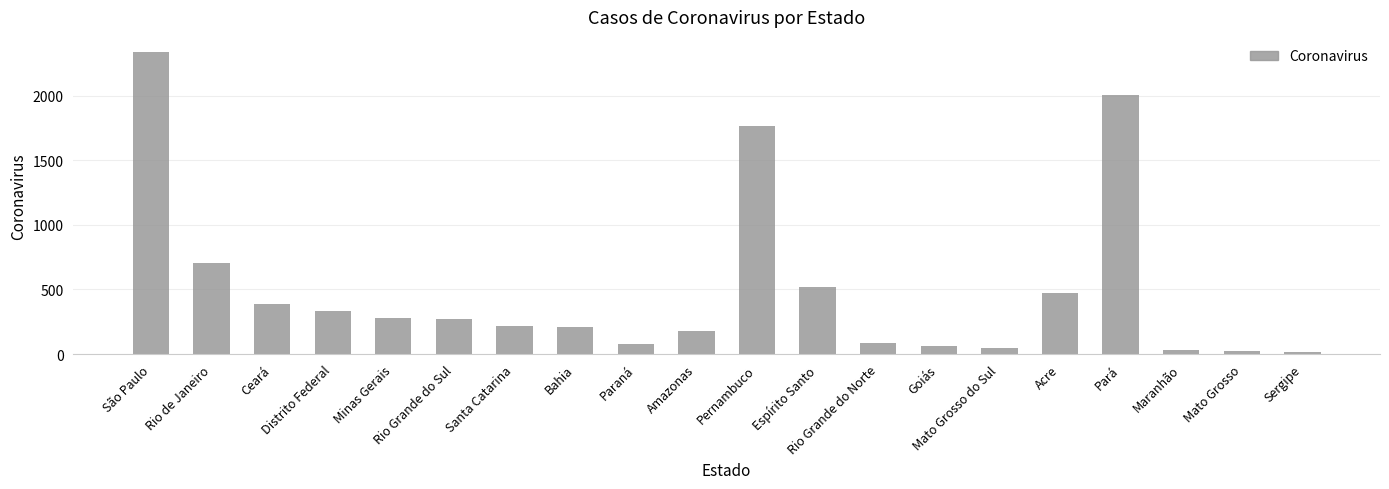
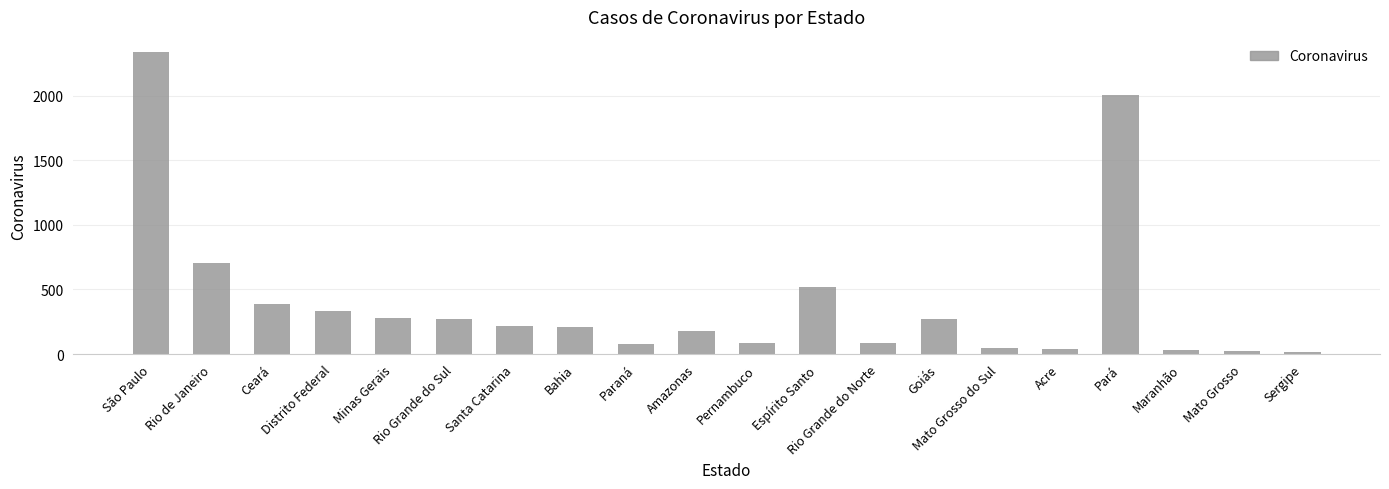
Pernambuco: 1770 -> 90
Goiás: 70 -> 270
Acre: 470 -> 40
